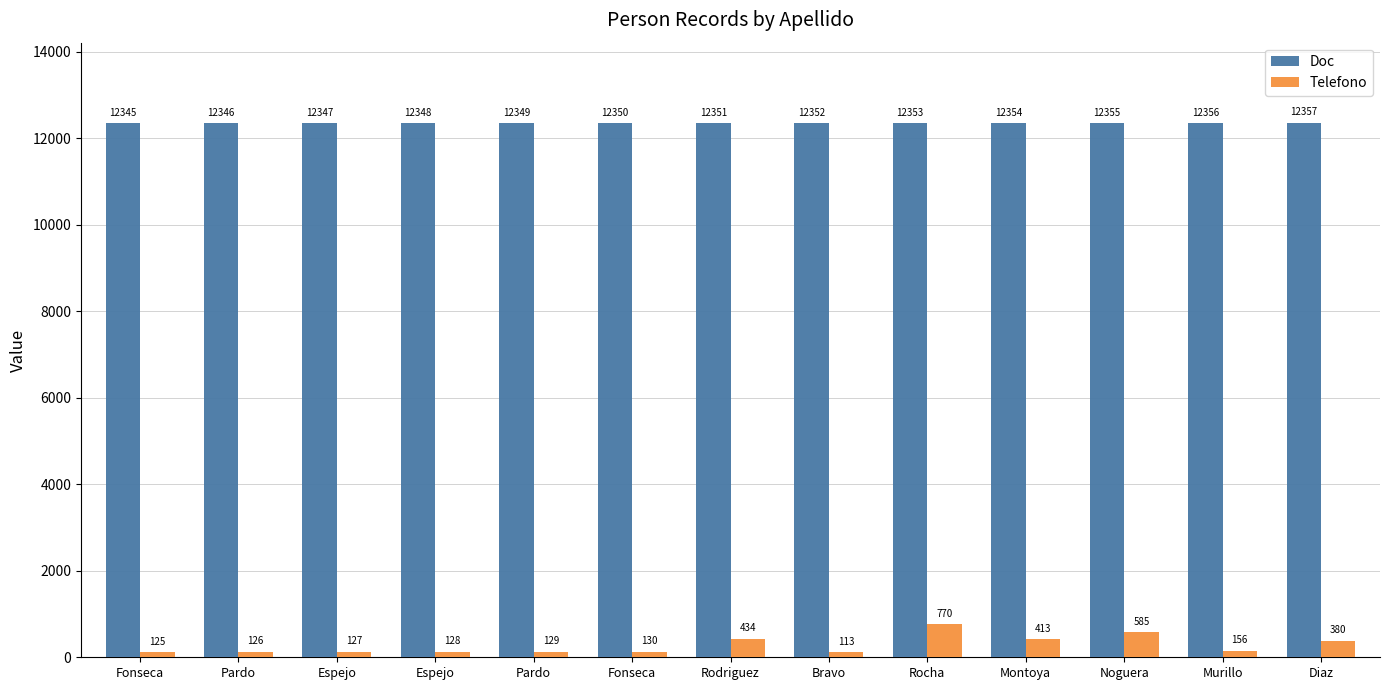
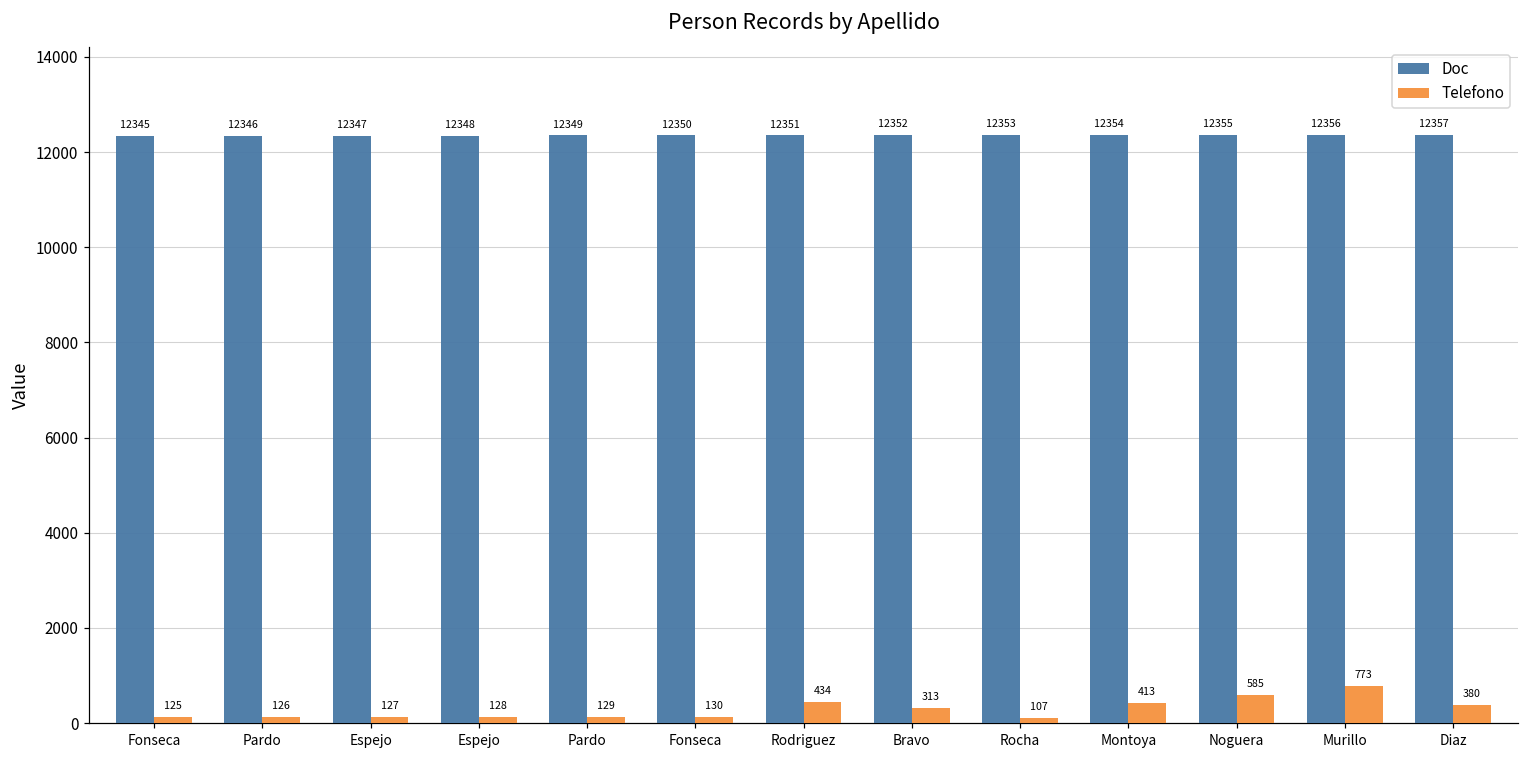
Telefono, Bravo: 113 -> 313
Telefono, Rocha: 770 -> 107
Telefono, Murillo: 156 -> 773
